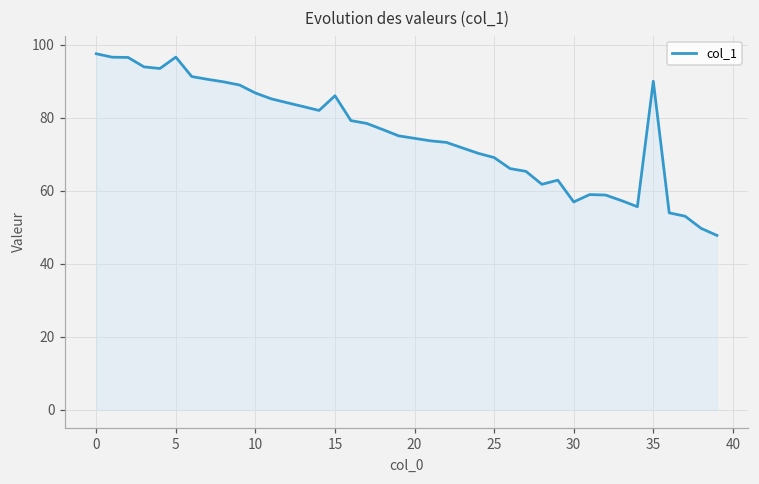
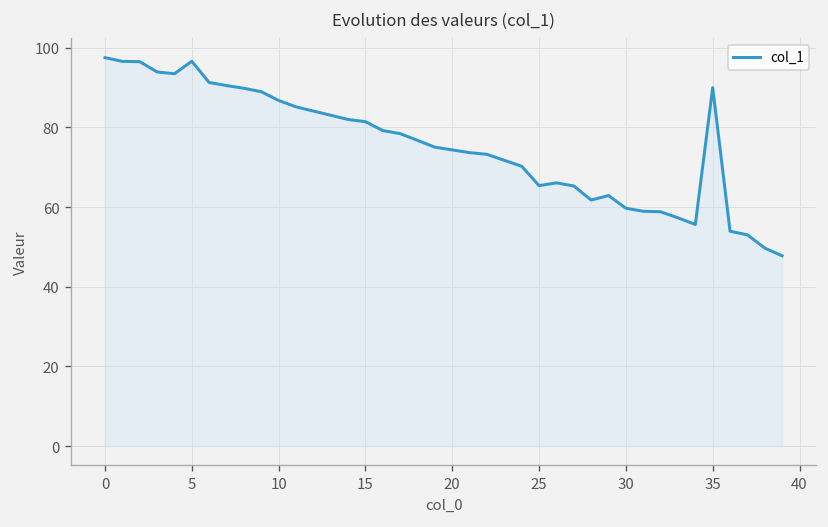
15: 86 -> 81
25: 69 -> 65
30: 57 -> 60
